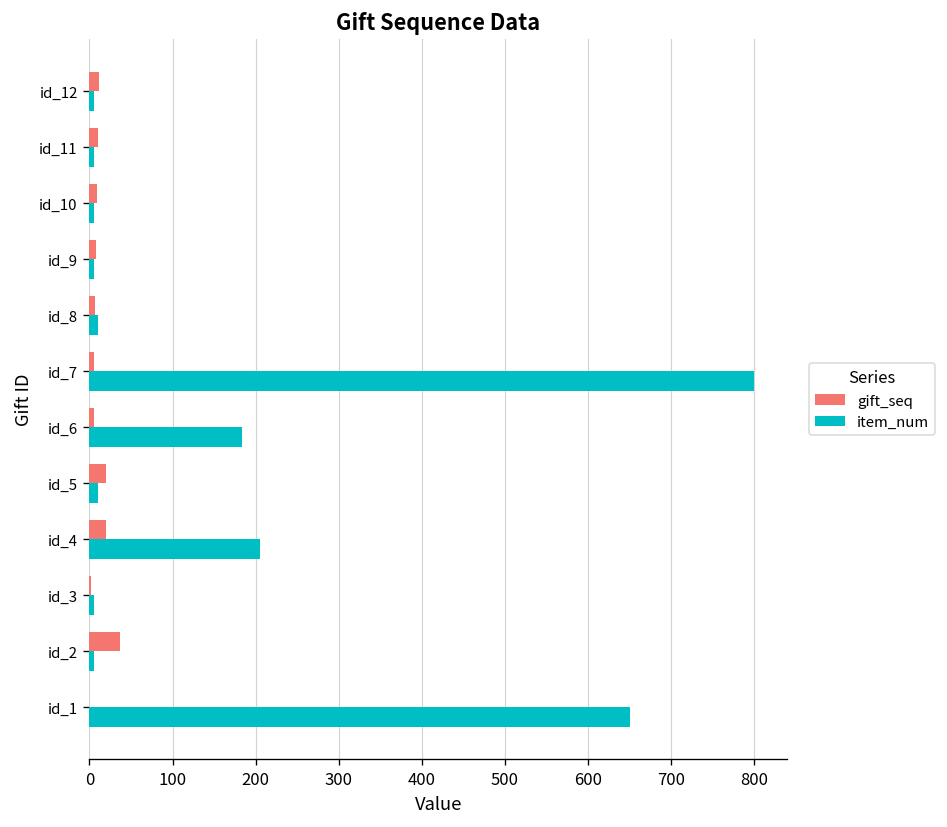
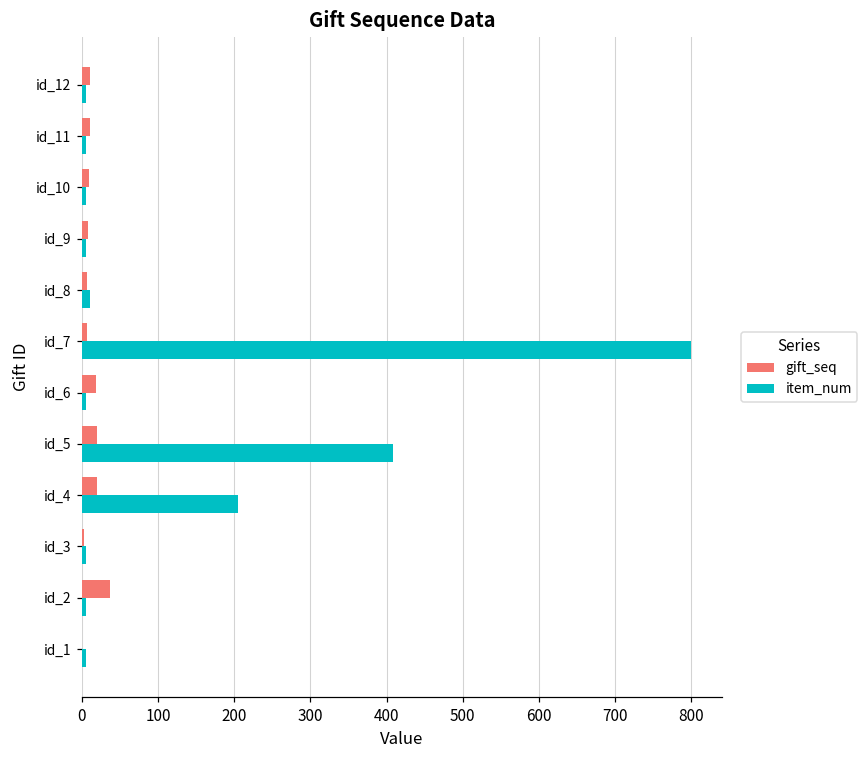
gift_seq, id_6: 10 -> 20
item_num, id_6: 180 -> 10
item_num, id_5: 10 -> 410
item_num, id_1: 650 -> 10
